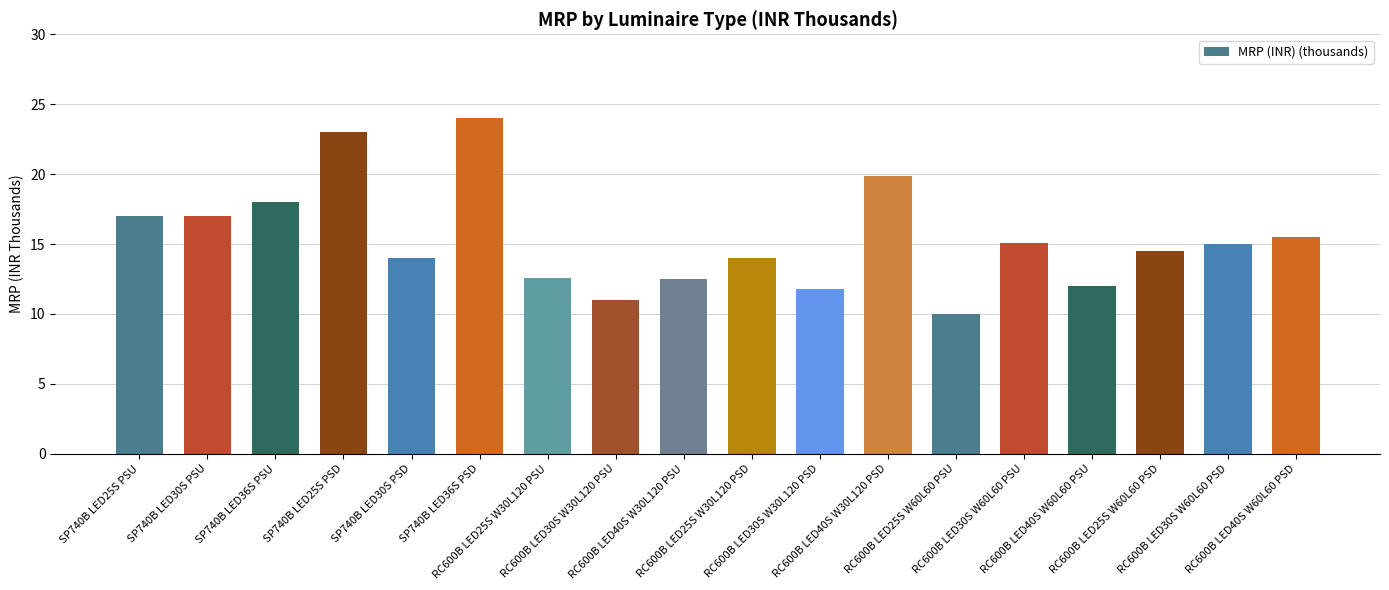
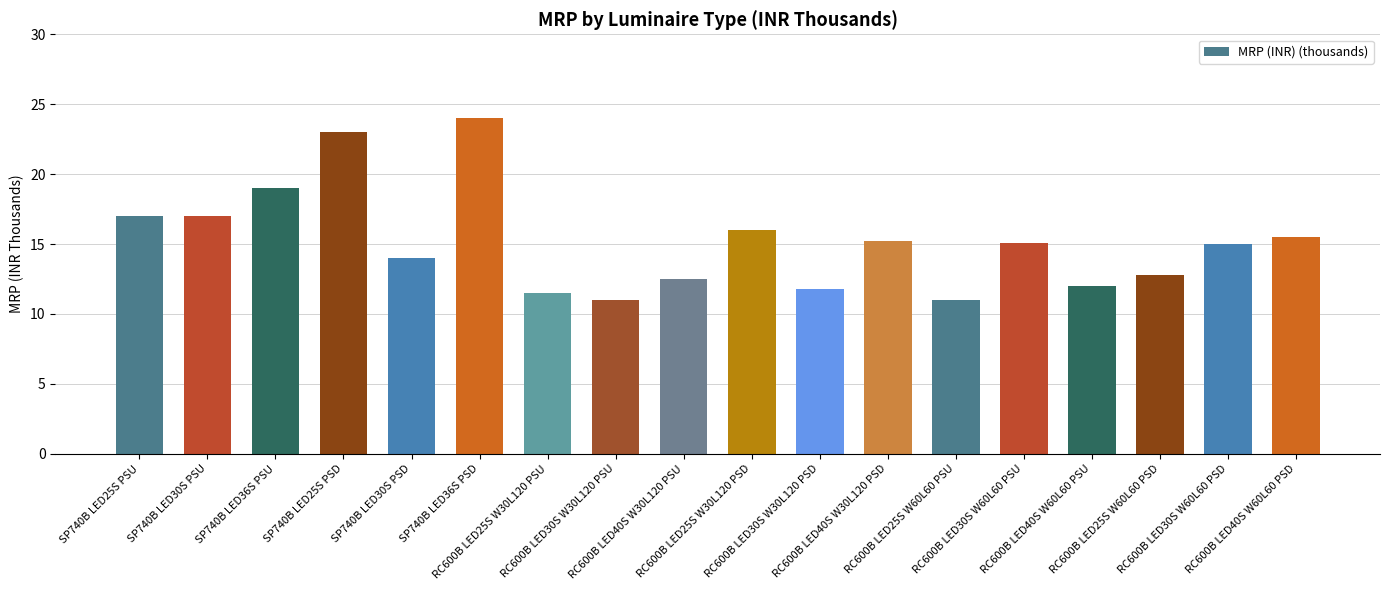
SP740B LED36S PSU: 18 -> 19
RC600B LED25S W30L120 PSU: 12.6 -> 11.5
RC600B LED25S W30L120 PSD: 14 -> 16
RC600B LED40S W30L120 PSD: 19.9 -> 15.2
RC600B LED25S W60L60 PSU: 10 -> 11
RC600B LED25S W60L60 PSD: 14.5 -> 12.8
